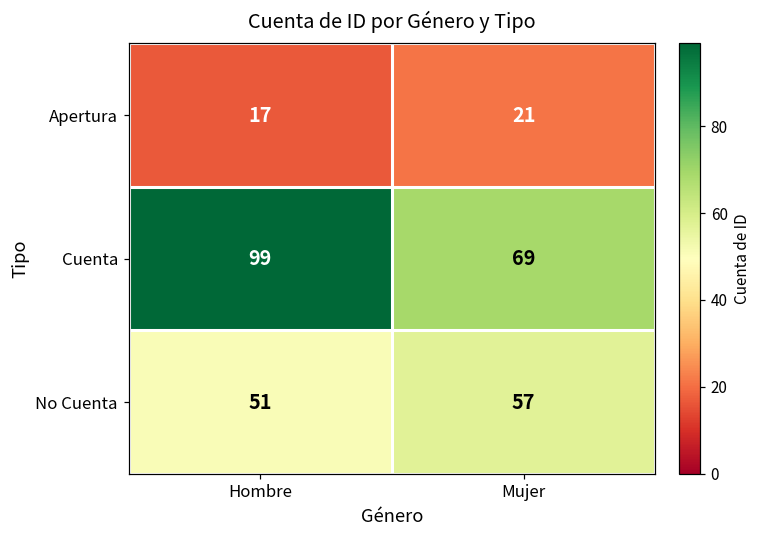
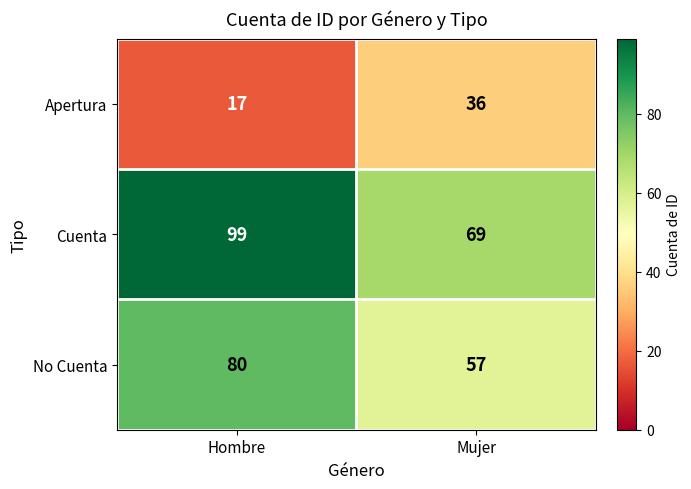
Apertura, Mujer: 21 -> 36
No Cuenta, Hombre: 51 -> 80
